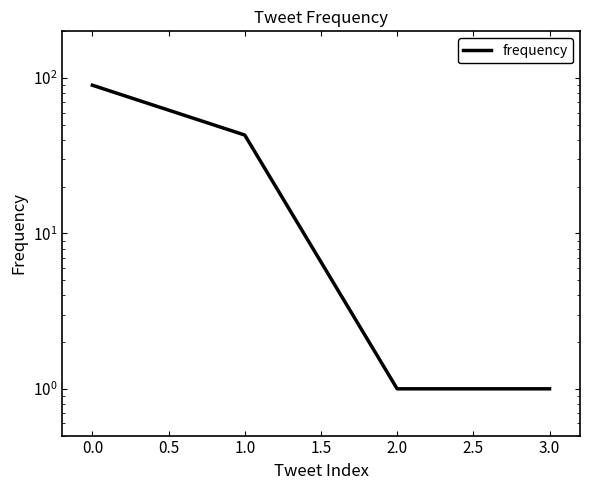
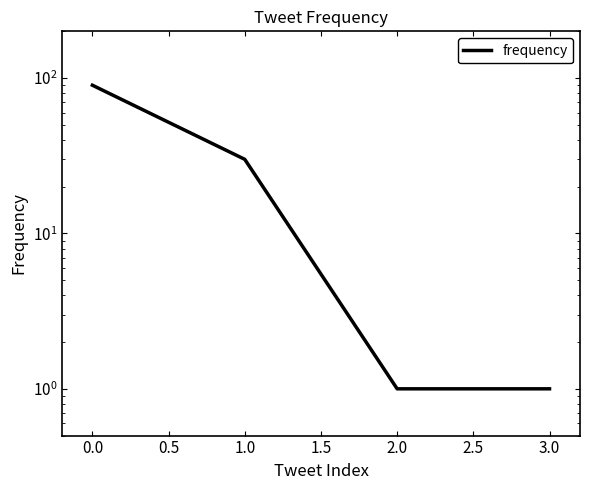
1.0: 43 -> 30
